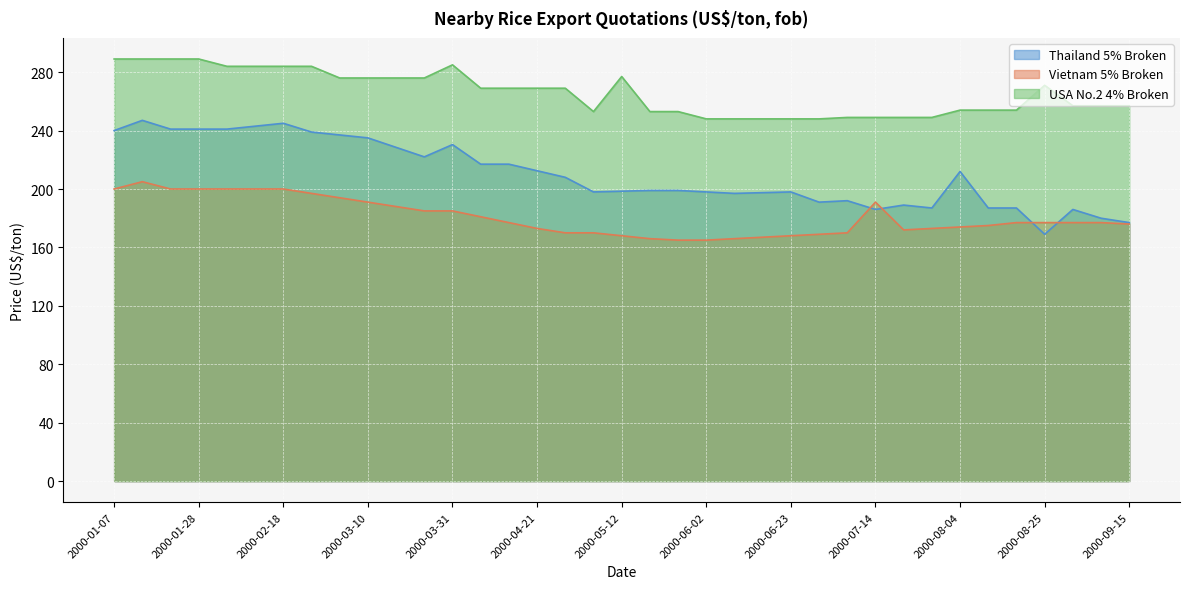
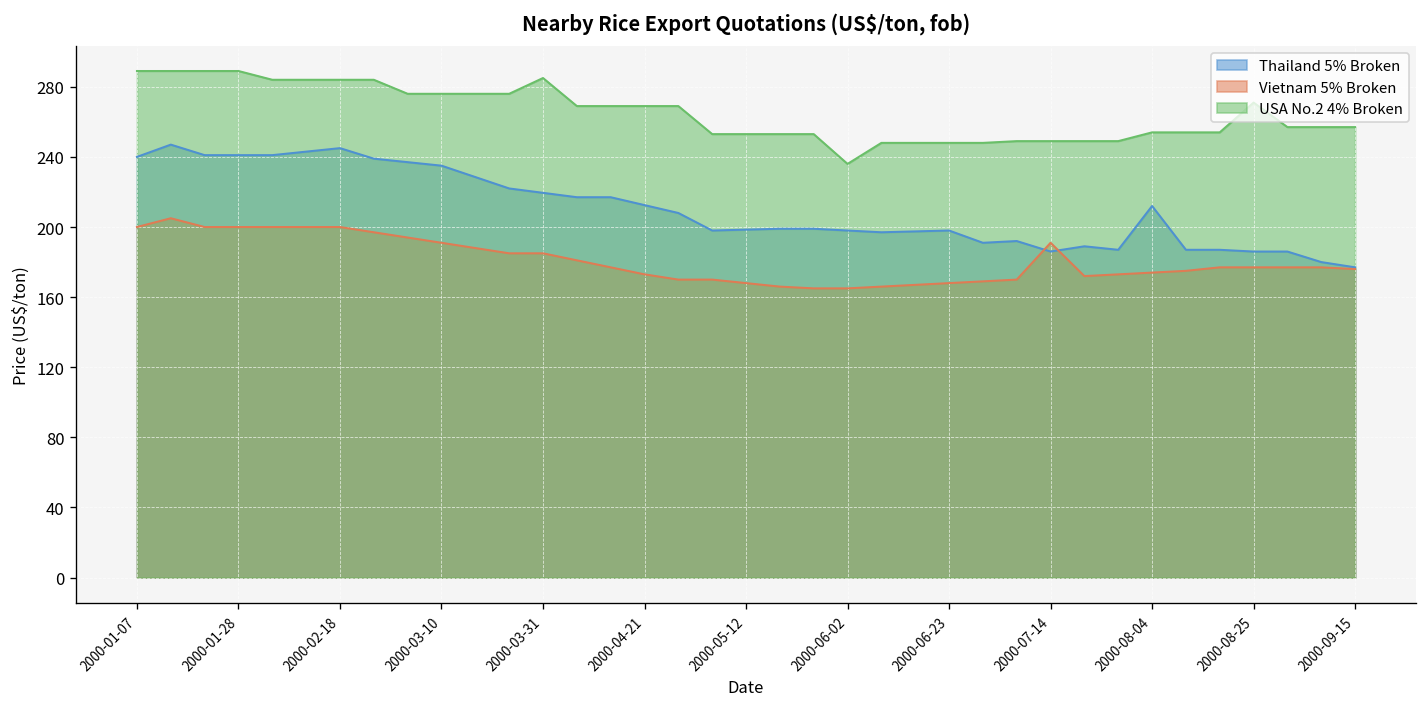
Thailand 5% Broken, 2000-03-31: 230 -> 220
USA No.2 4% Broken, 2000-05-12: 277 -> 253
USA No.2 4% Broken, 2000-06-02: 248 -> 236
Thailand 5% Broken, 2000-08-25: 169 -> 186
